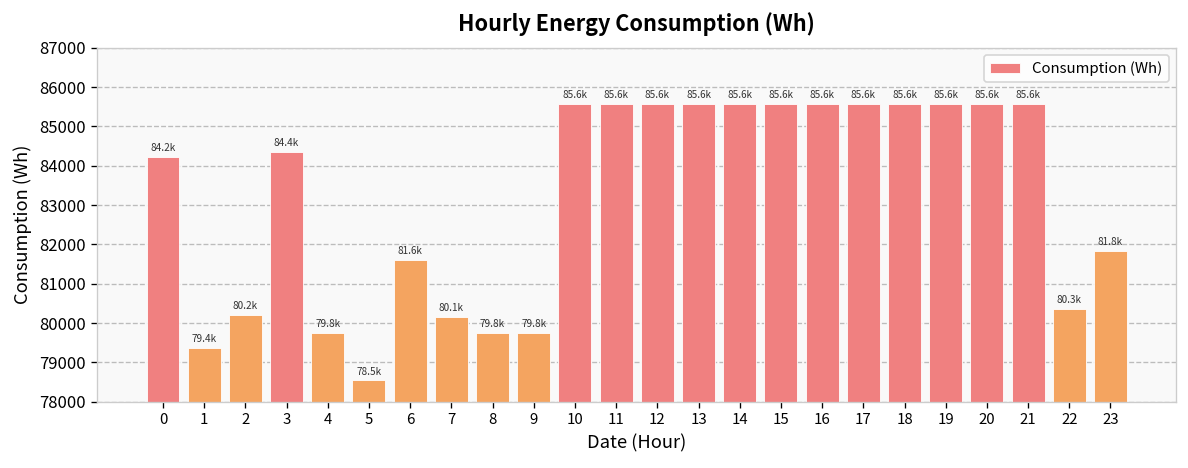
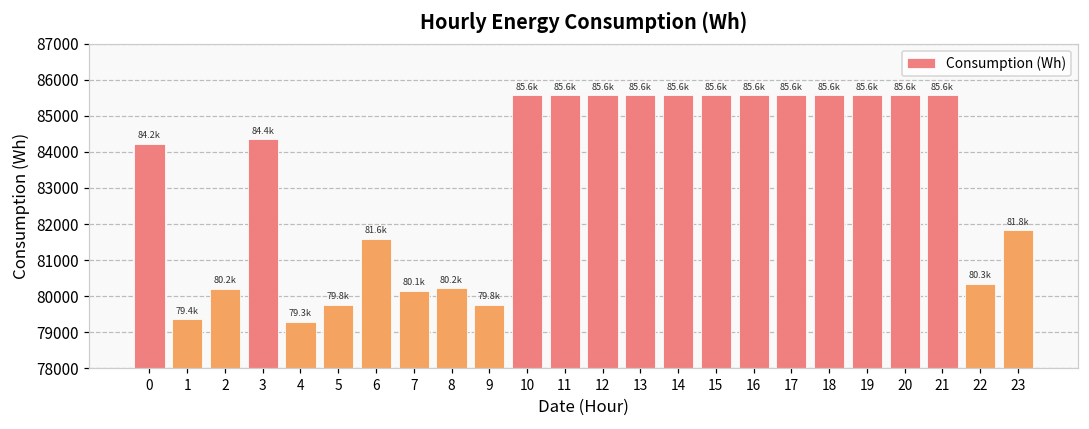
4: 79.8k -> 79.3k
5: 78.5k -> 79.8k
8: 79.8k -> 80.2k
